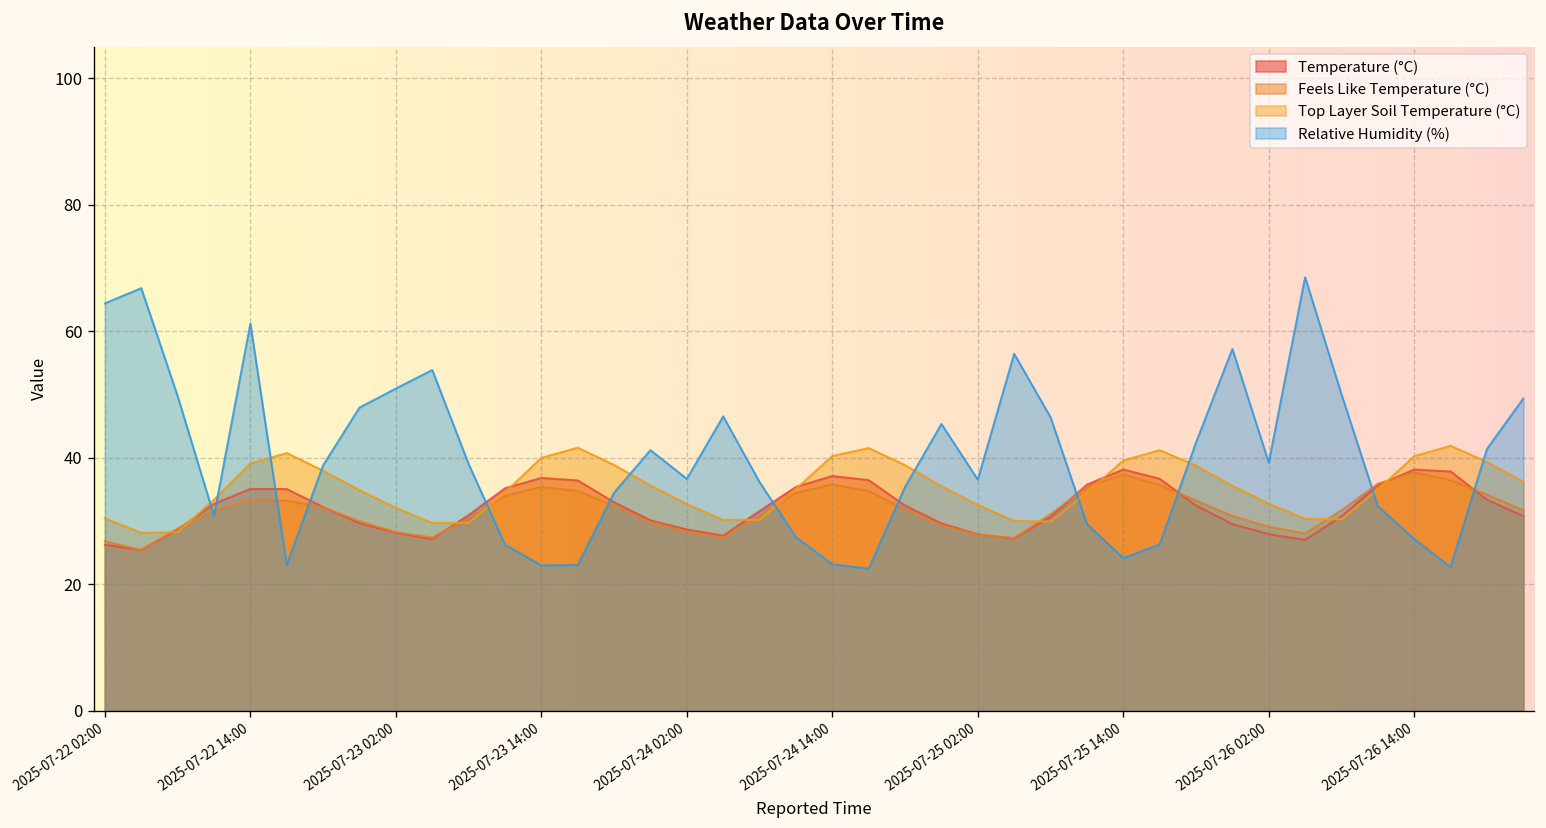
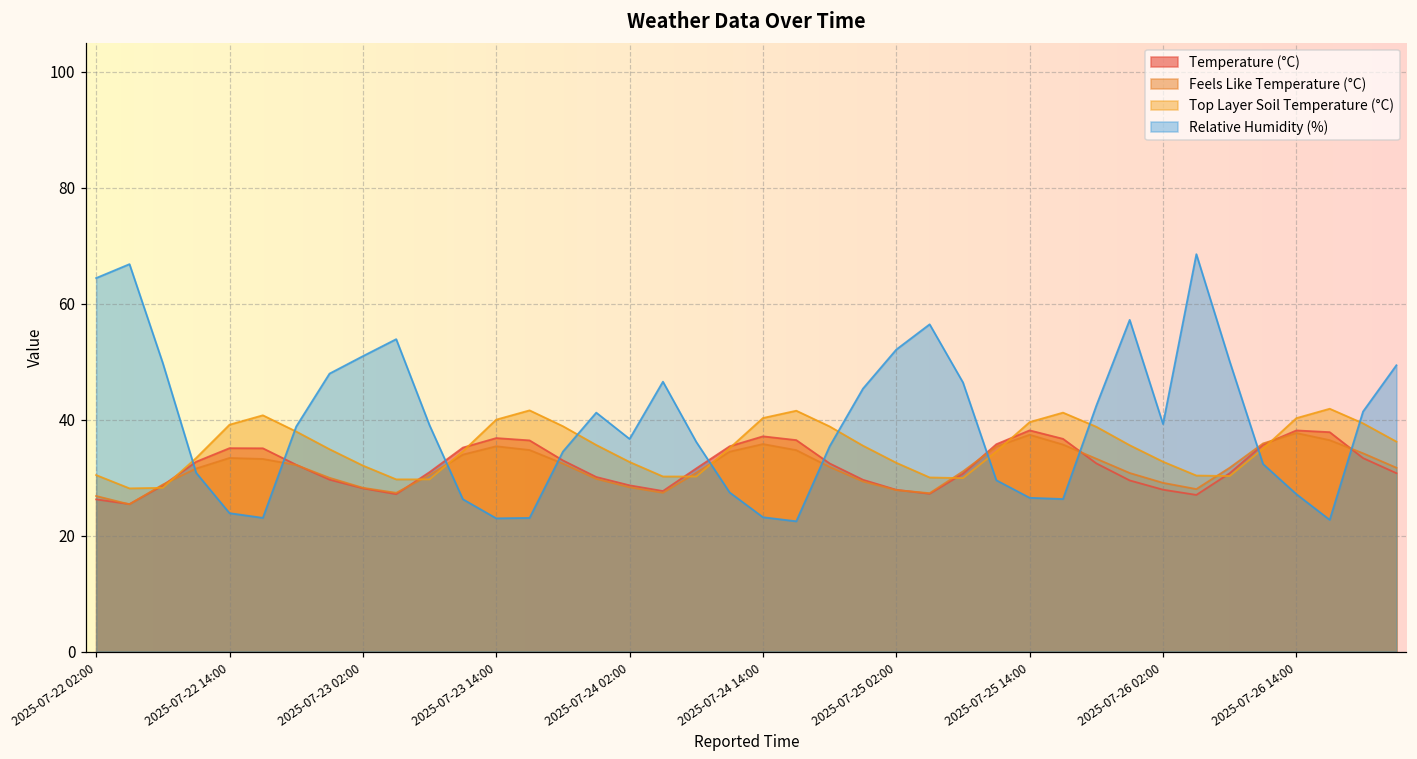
Relative Humidity (%), 2025-07-22 14:00: 61 -> 24
Relative Humidity (%), 2025-07-25 02:00: 37 -> 52
Relative Humidity (%), 2025-07-25 14:00: 24 -> 27
